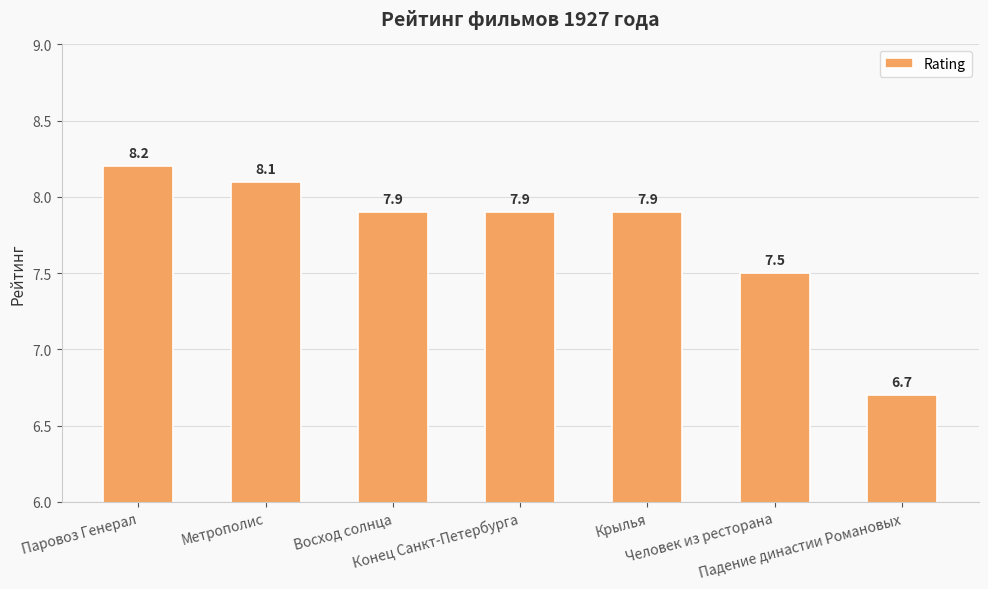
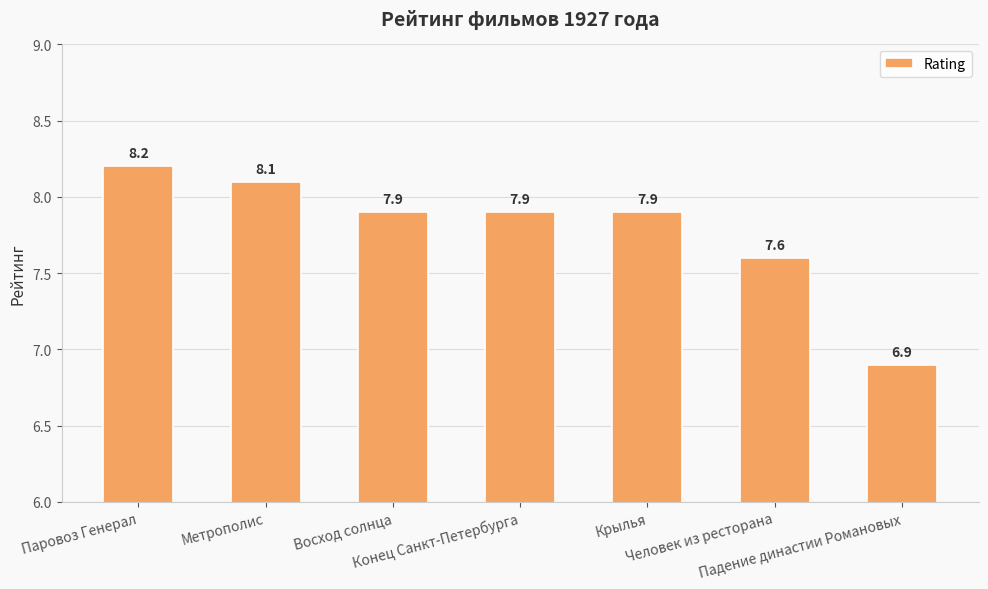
Человек из ресторана: 7.5 -> 7.6
Падение династии Романовых: 6.7 -> 6.9
